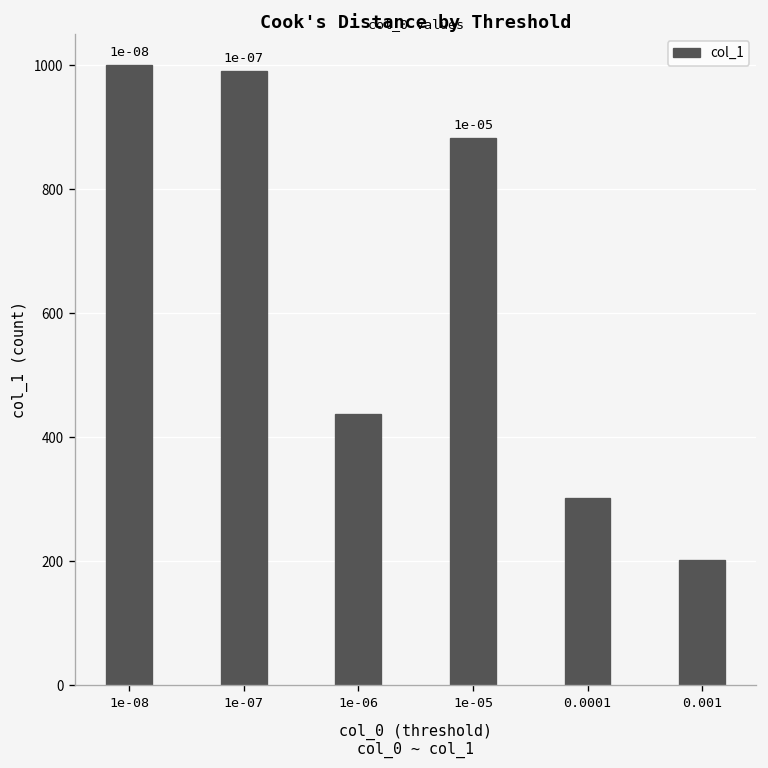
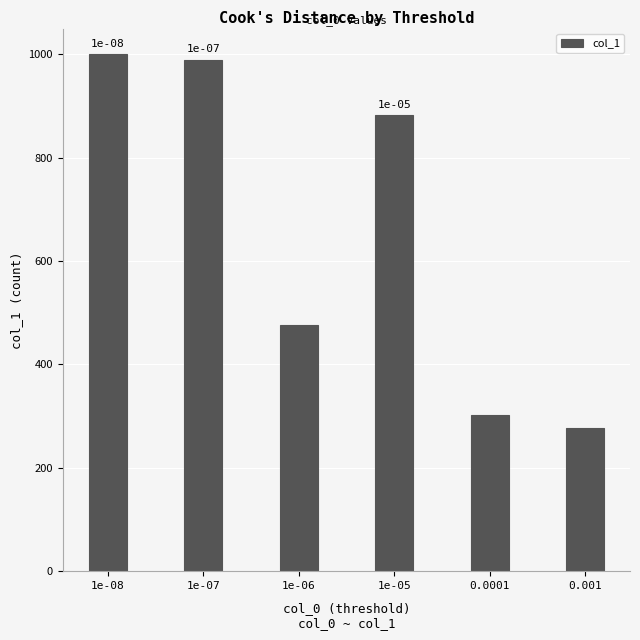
1e-06: 440 -> 480
0.001: 200 -> 280
